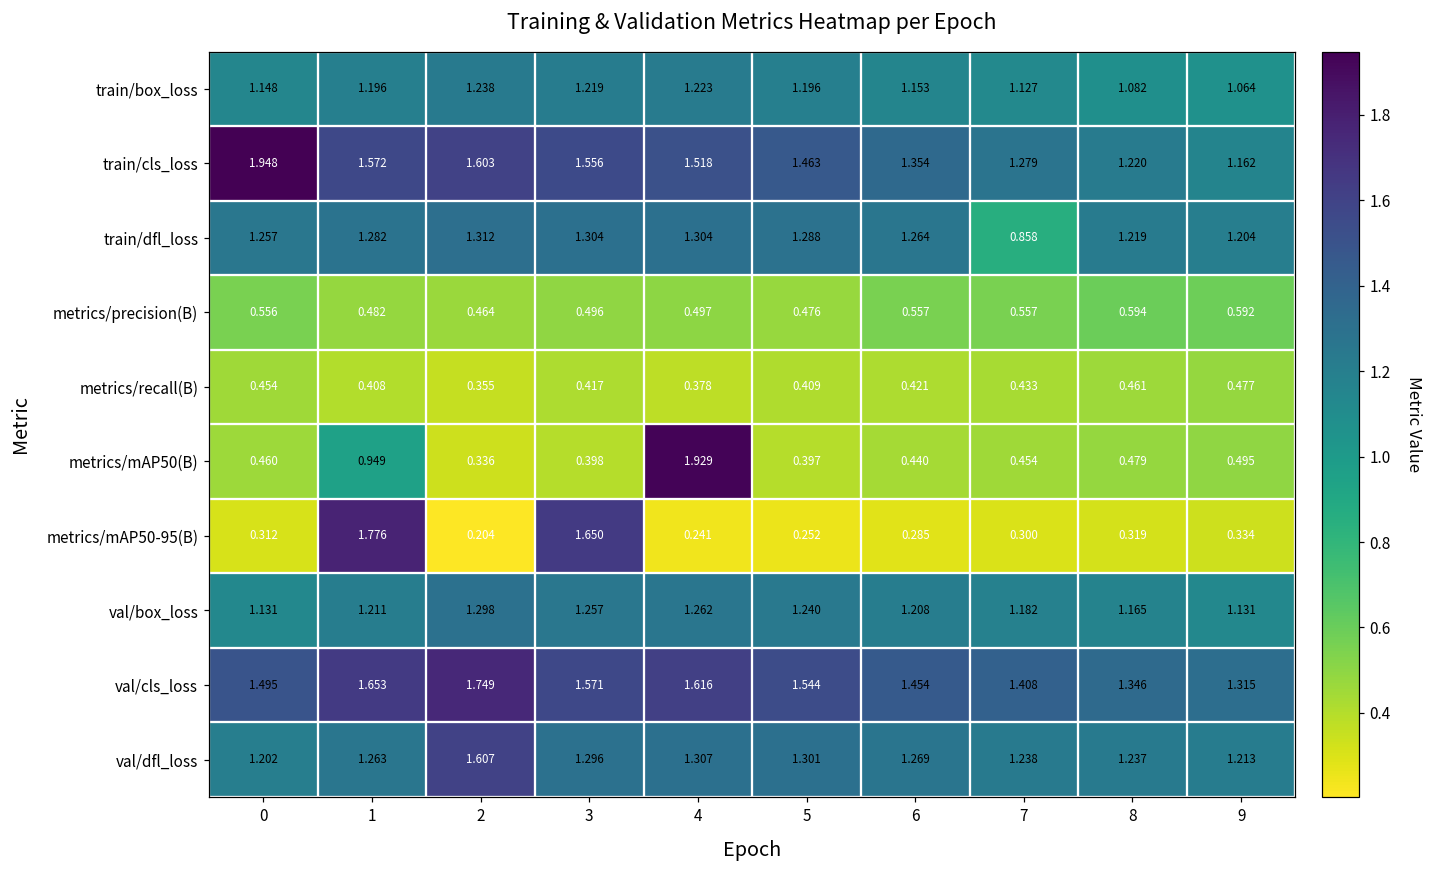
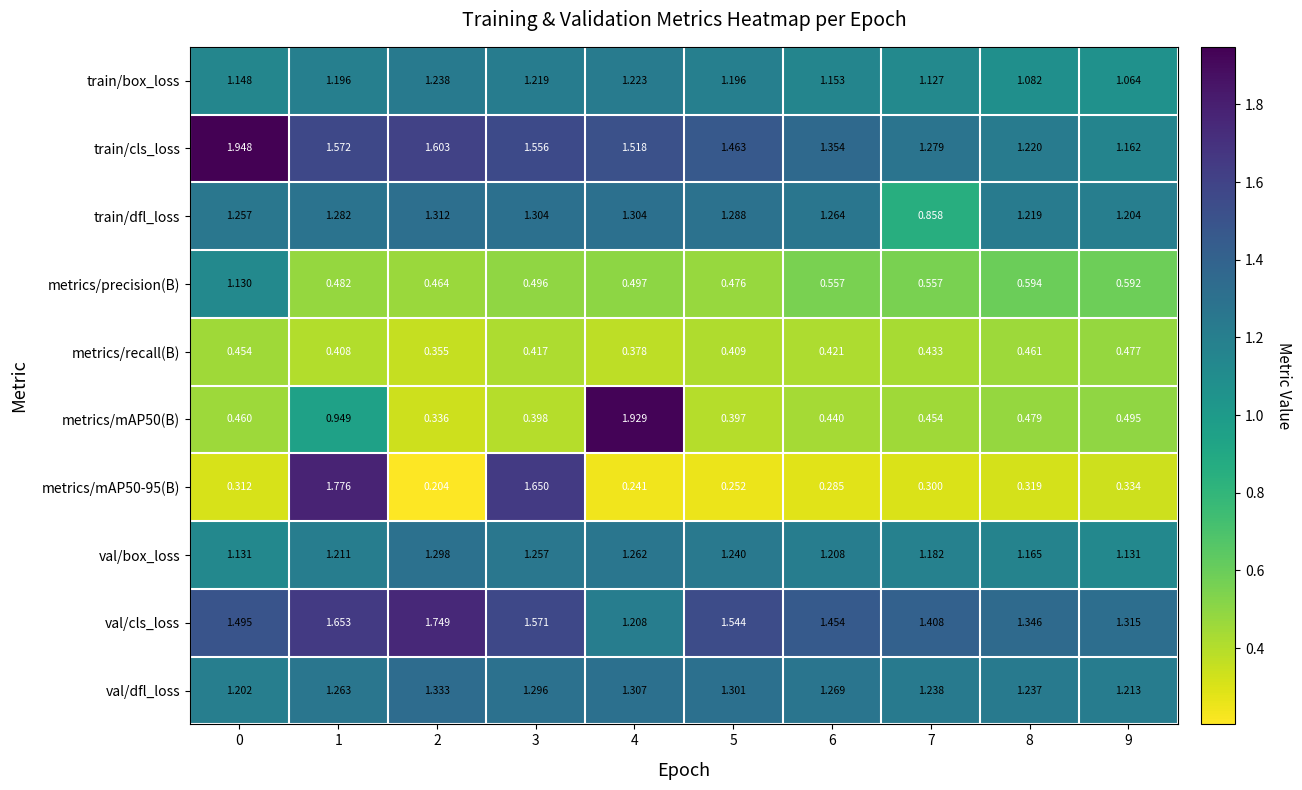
metrics/precision(B), 0: 0.556 -> 1.130
val/cls_loss, 4: 1.616 -> 1.208
val/dfl_loss, 2: 1.607 -> 1.333
